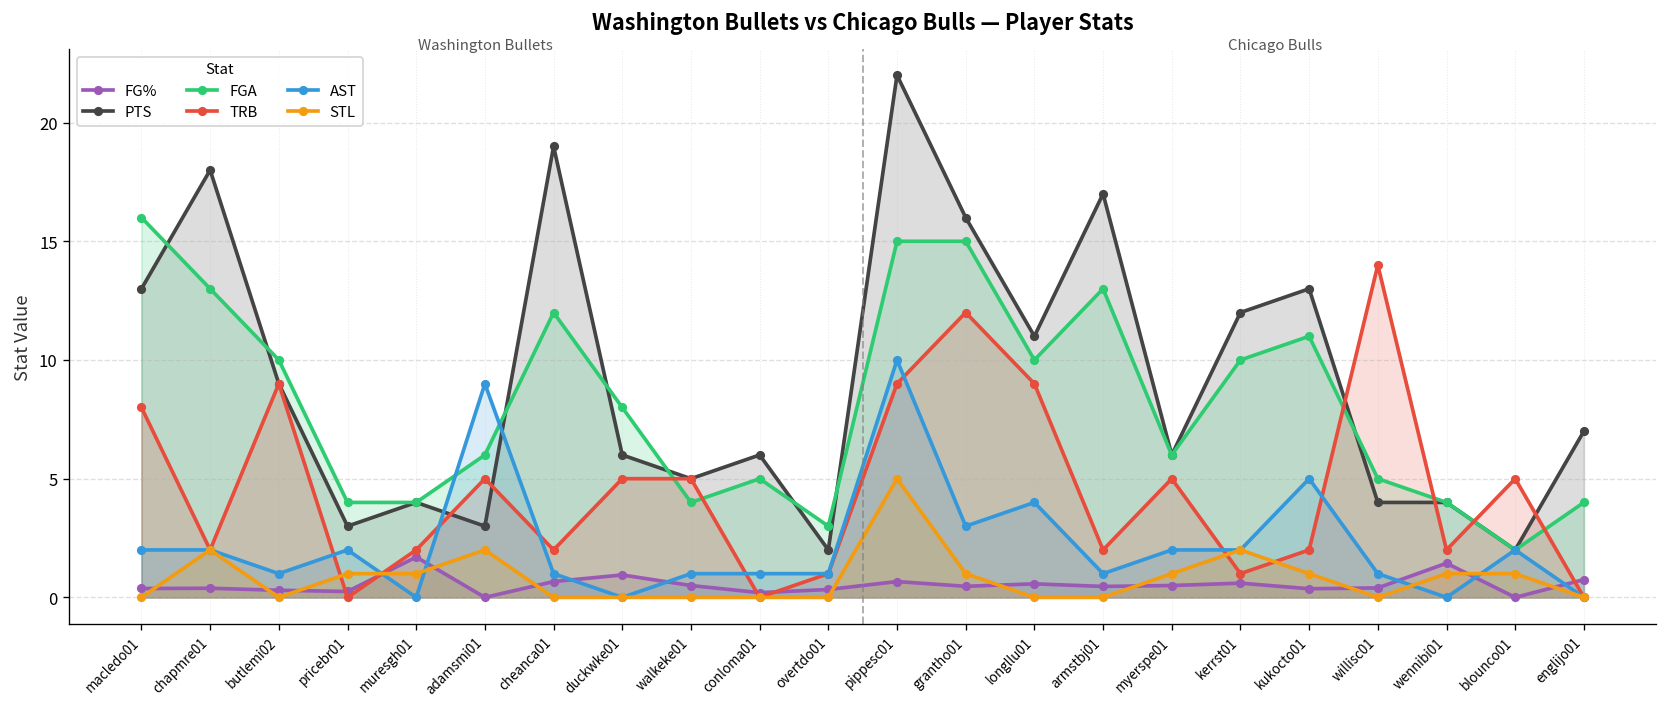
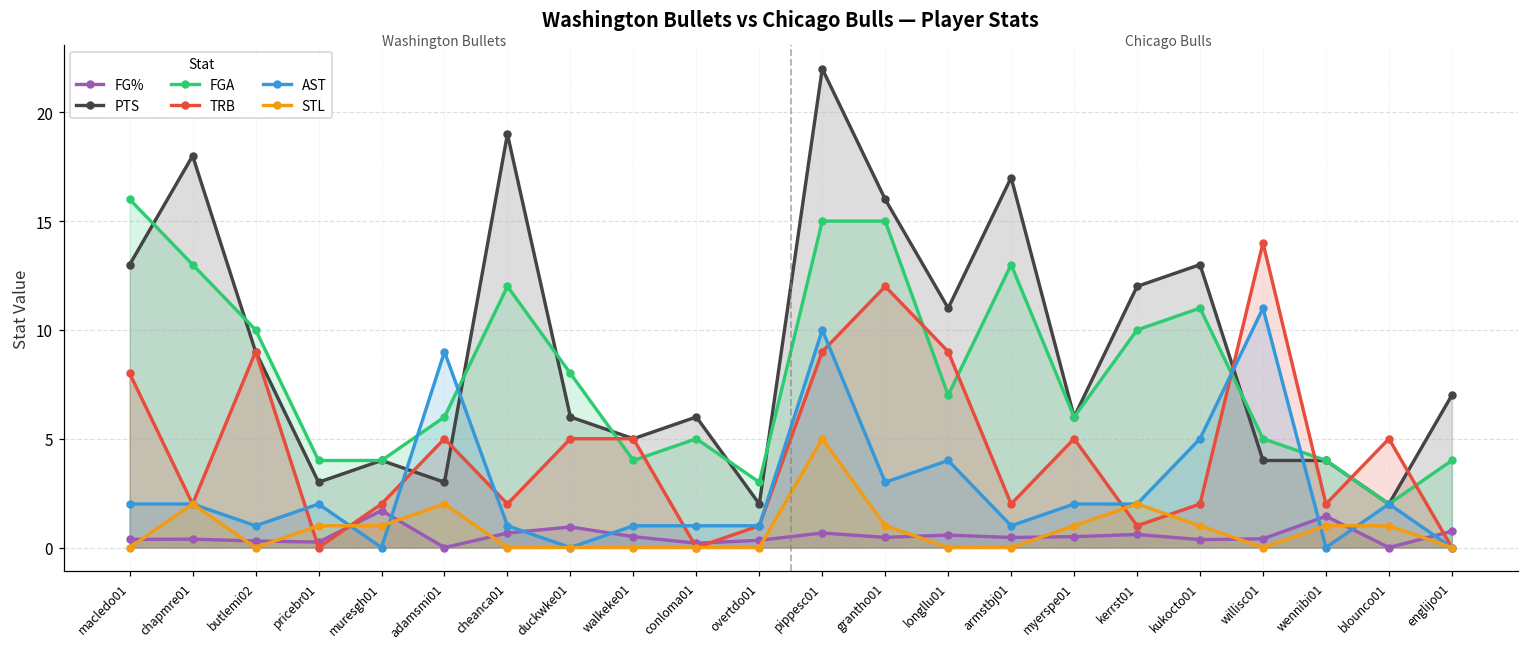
FGA, longllu01: 10 -> 7
AST, willisc01: 1 -> 11
